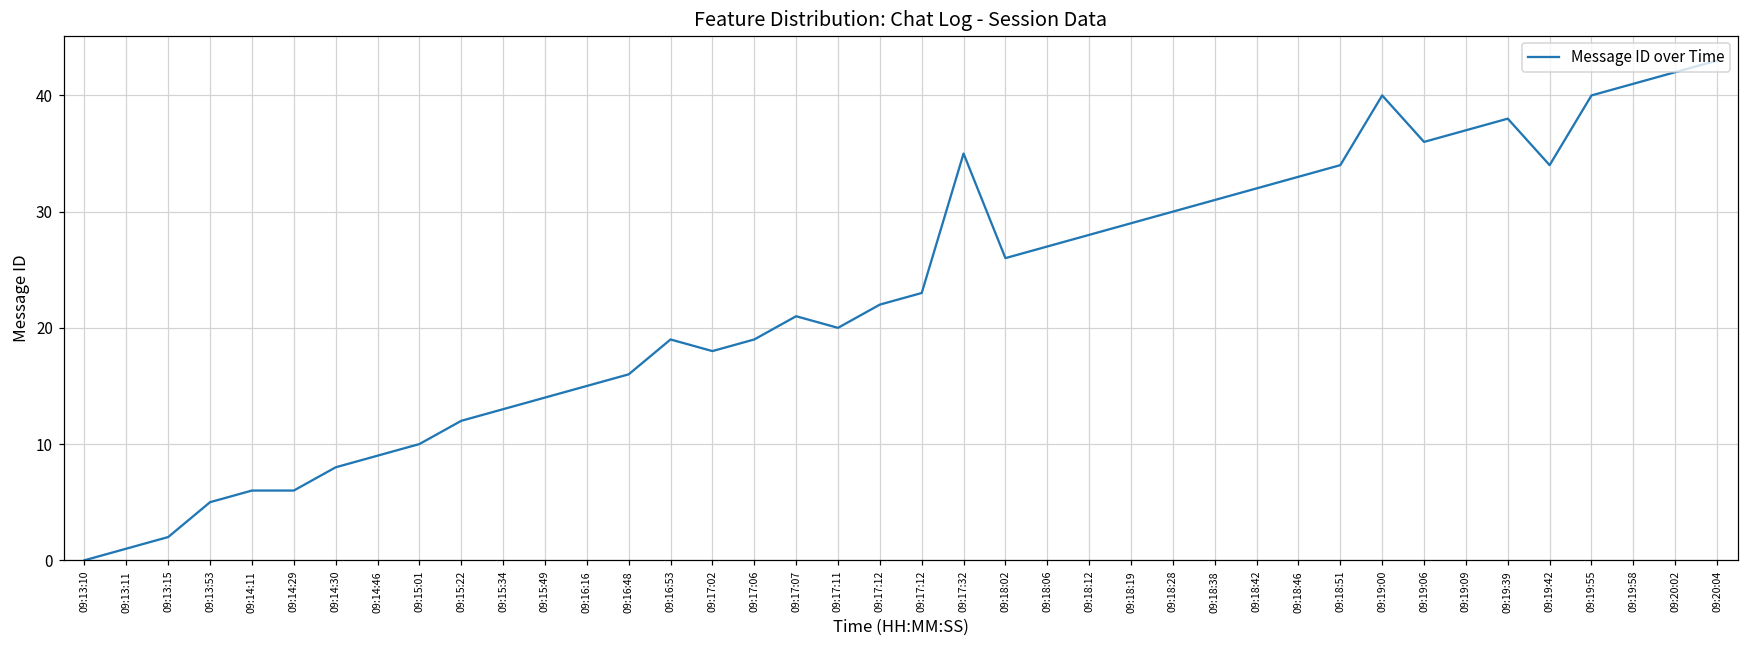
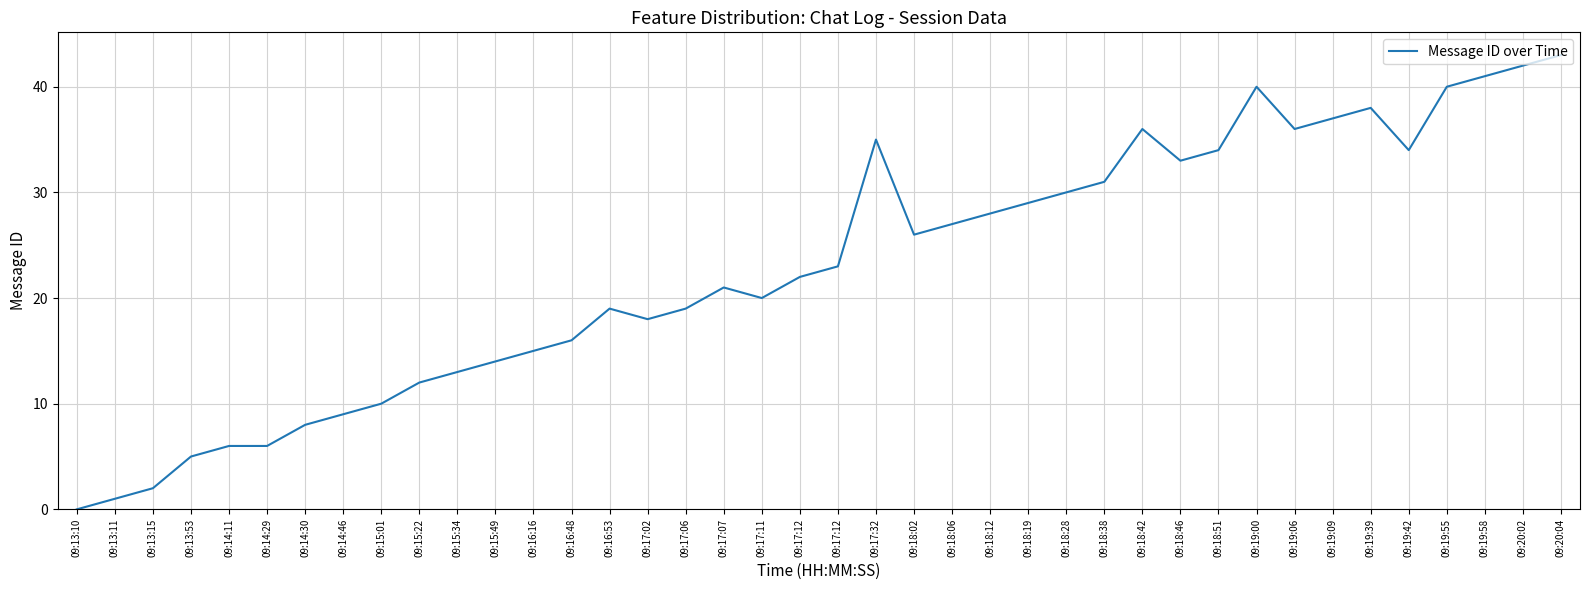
09:18:42: 32 -> 36
